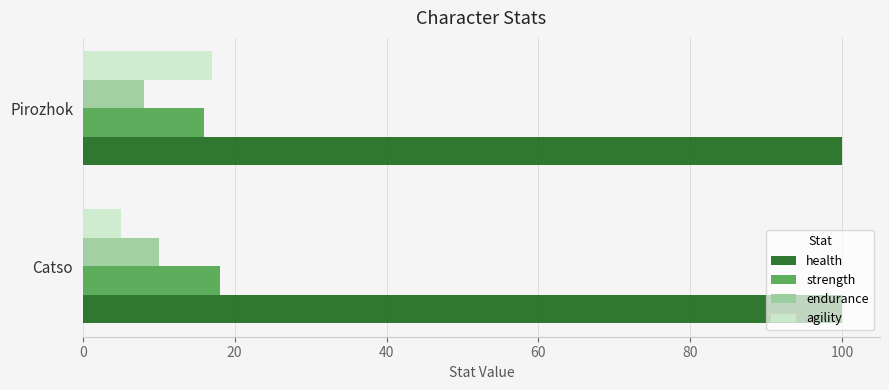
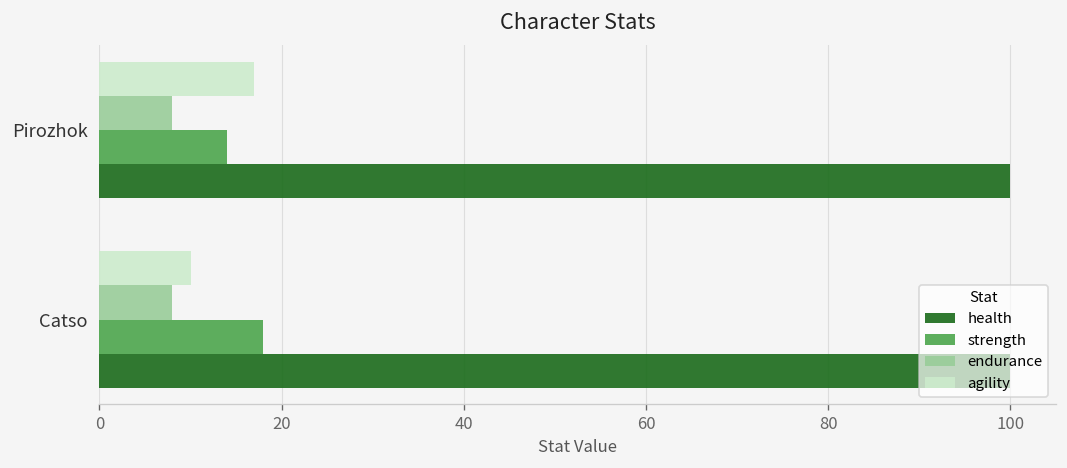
strength, Pirozhok: 16 -> 14
agility, Catso: 5 -> 10
endurance, Catso: 10 -> 8
